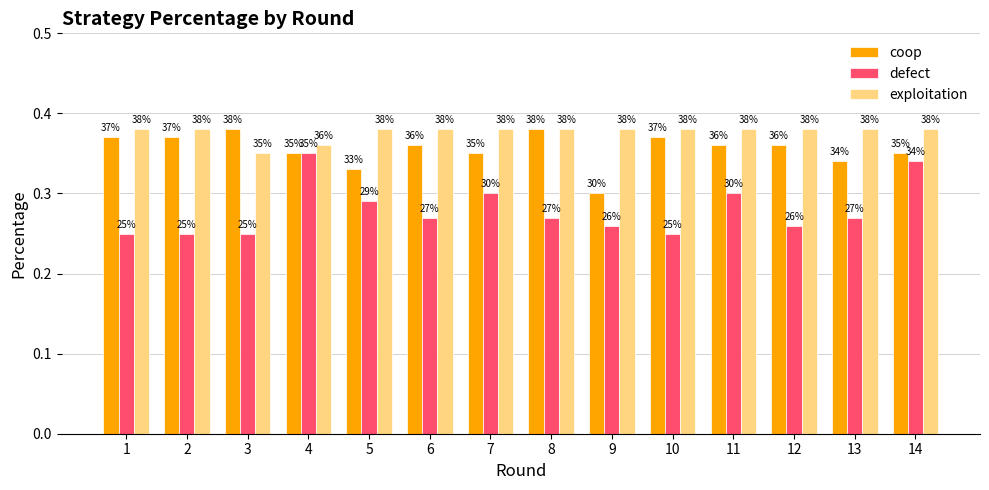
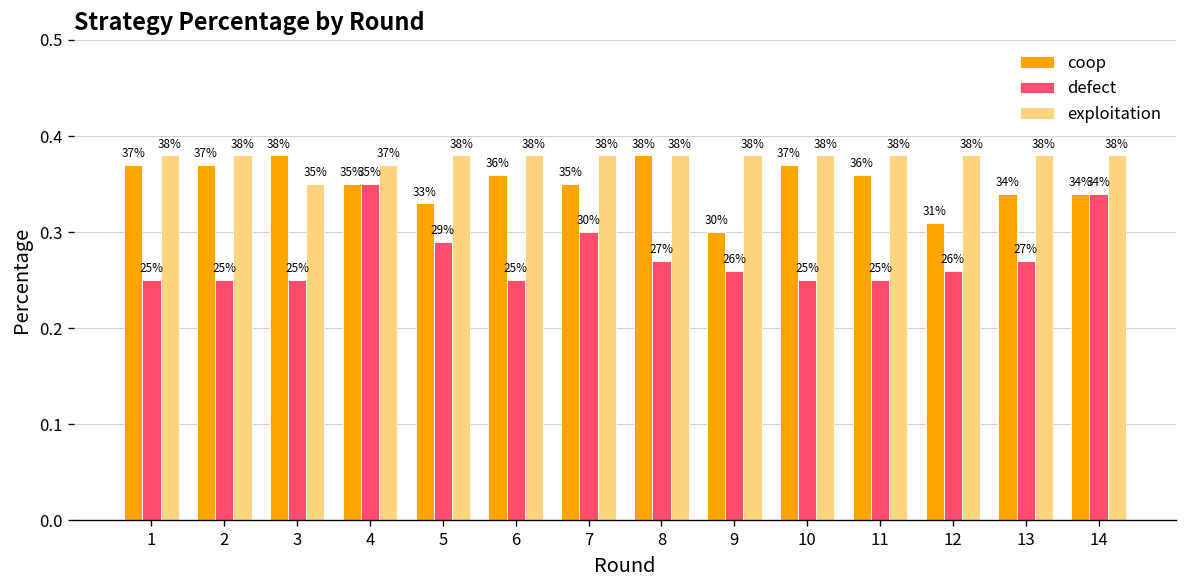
exploitation, 4: 36% -> 37%
defect, 6: 27% -> 25%
defect, 11: 30% -> 25%
coop, 12: 36% -> 31%
coop, 14: 35% -> 34%
